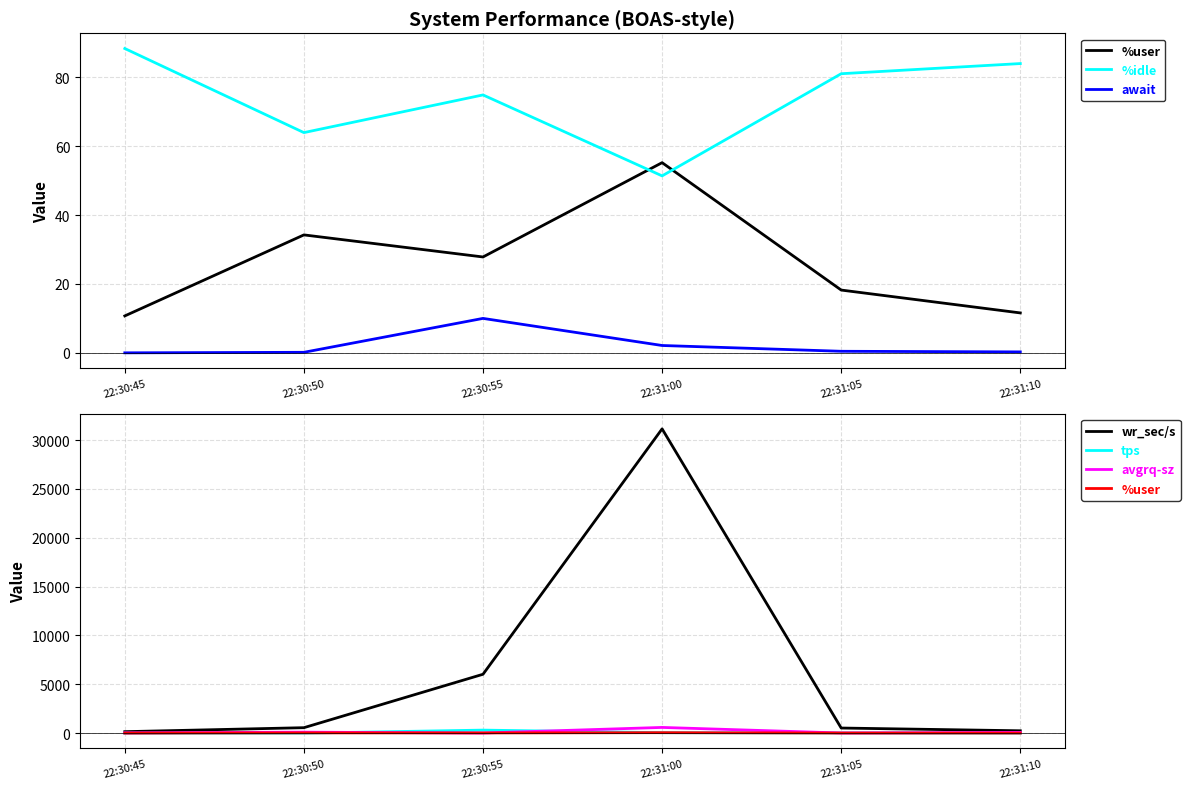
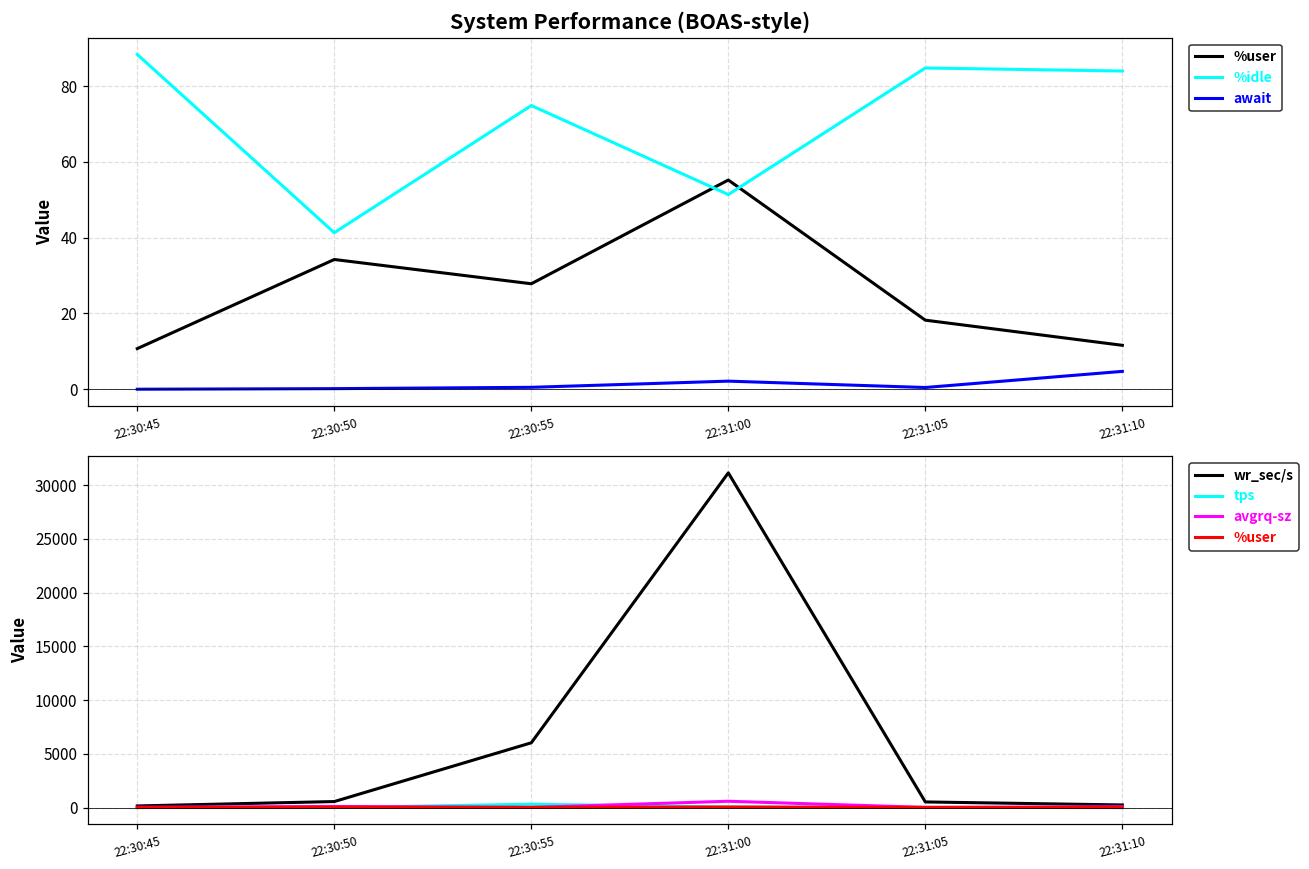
System Performance (BOAS-style), %idle, 22:30:50: 64 -> 41
System Performance (BOAS-style), await, 22:30:55: 10 -> 1
System Performance (BOAS-style), %idle, 22:31:05: 81 -> 85
System Performance (BOAS-style), await, 22:31:10: 0 -> 5
